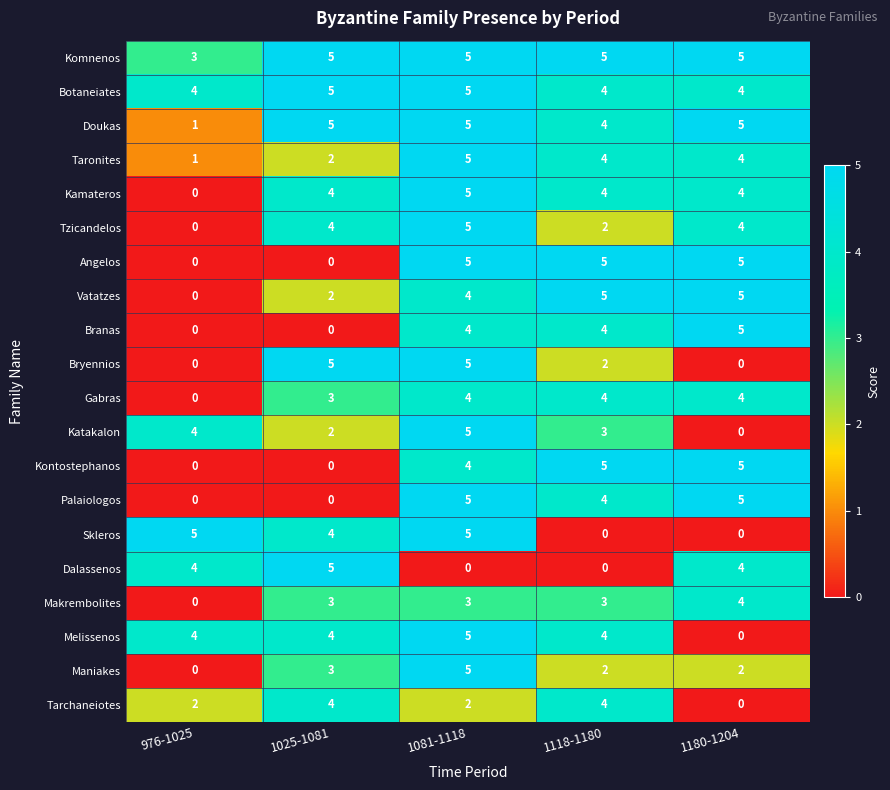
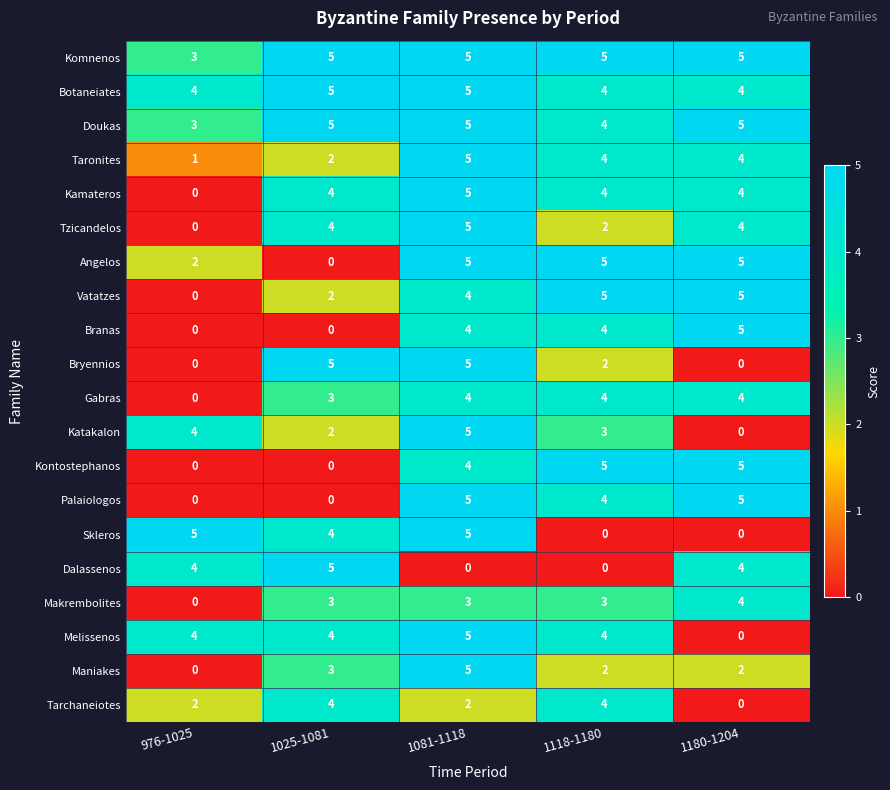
Doukas, 976-1025: 1 -> 3
Angelos, 976-1025: 0 -> 2
